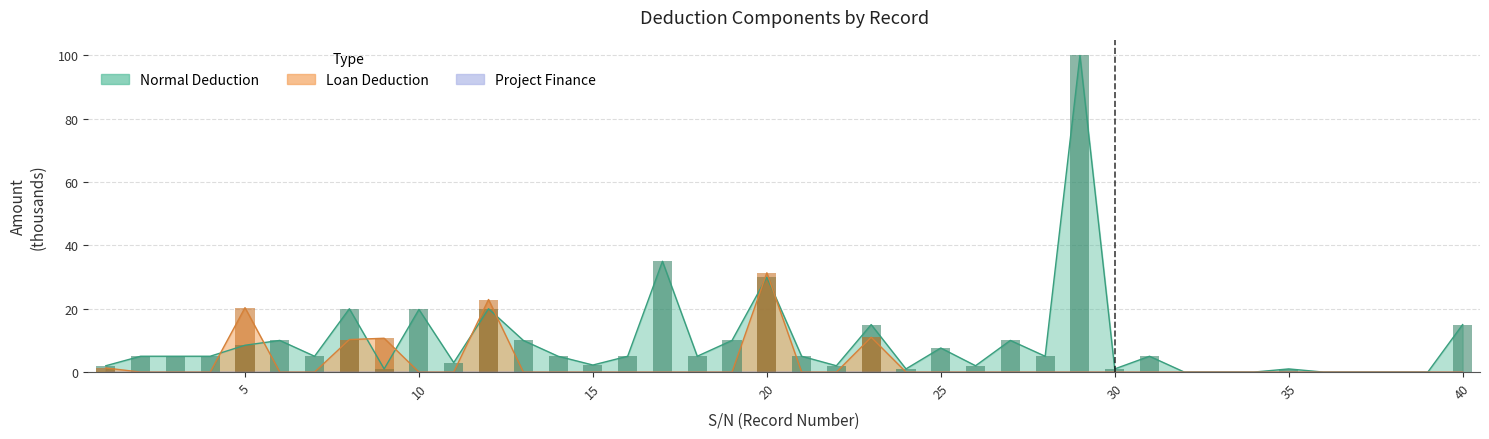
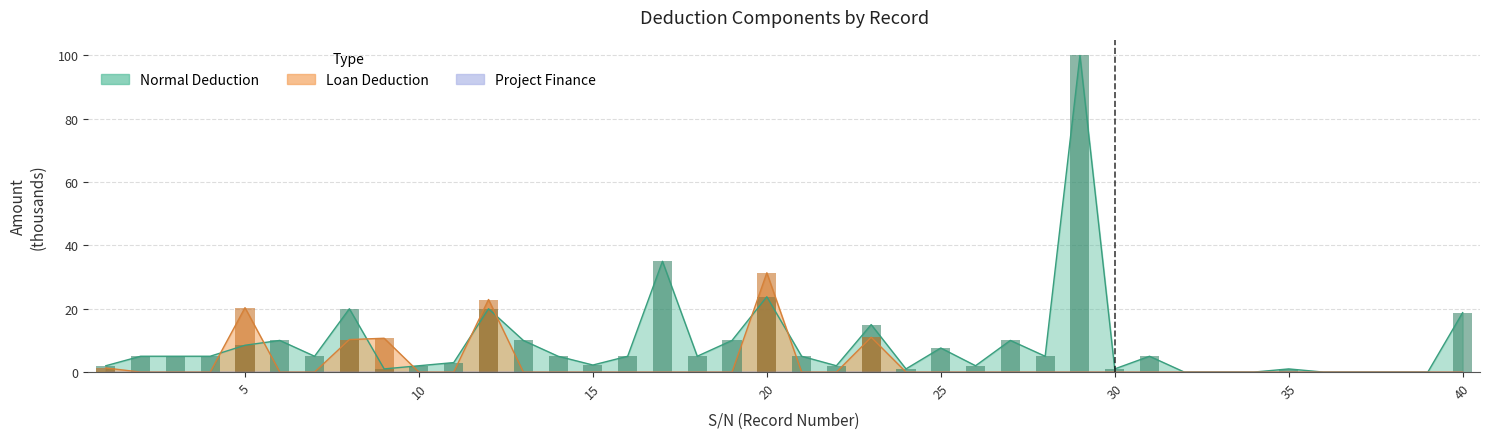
Normal Deduction, 10: 20 -> 2
Normal Deduction, 20: 30 -> 24
Normal Deduction, 40: 15 -> 19
